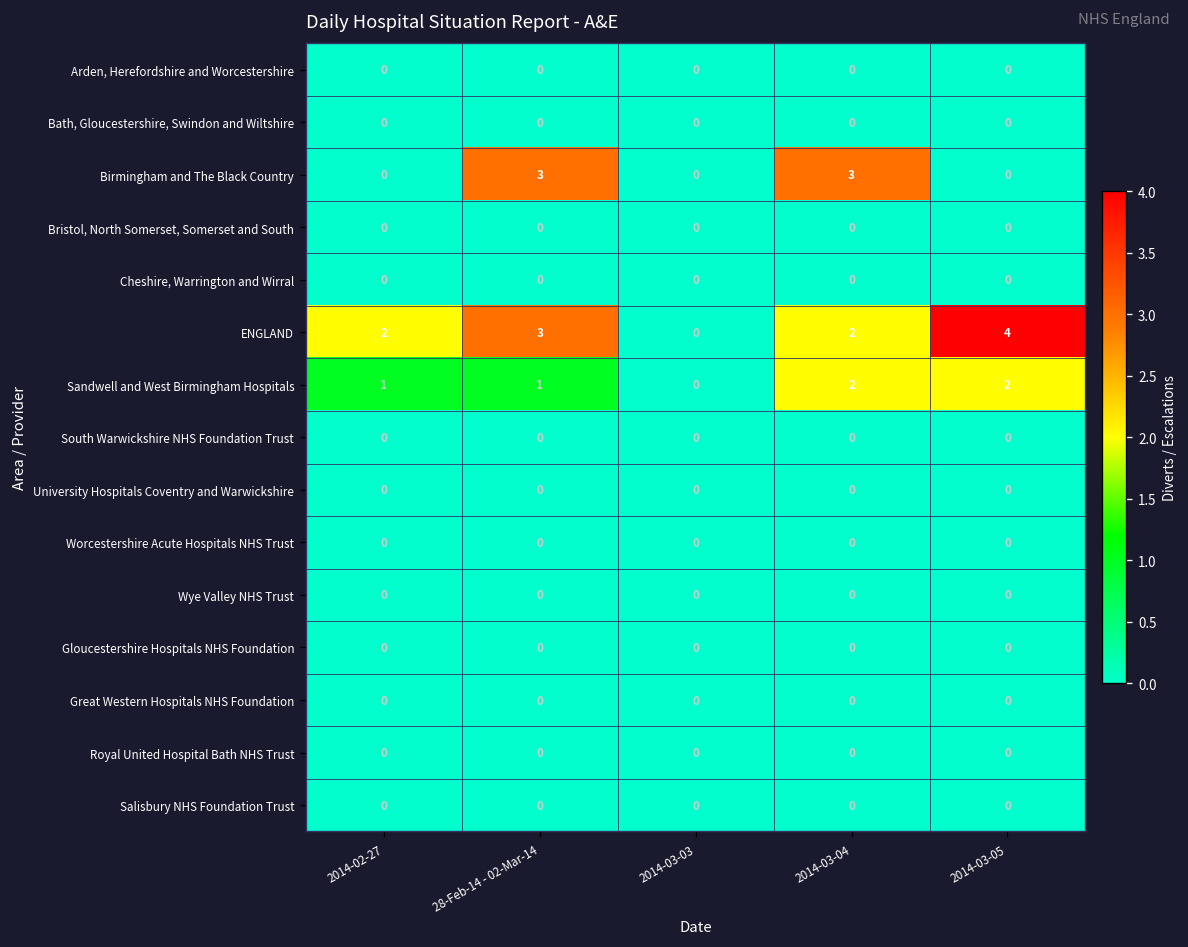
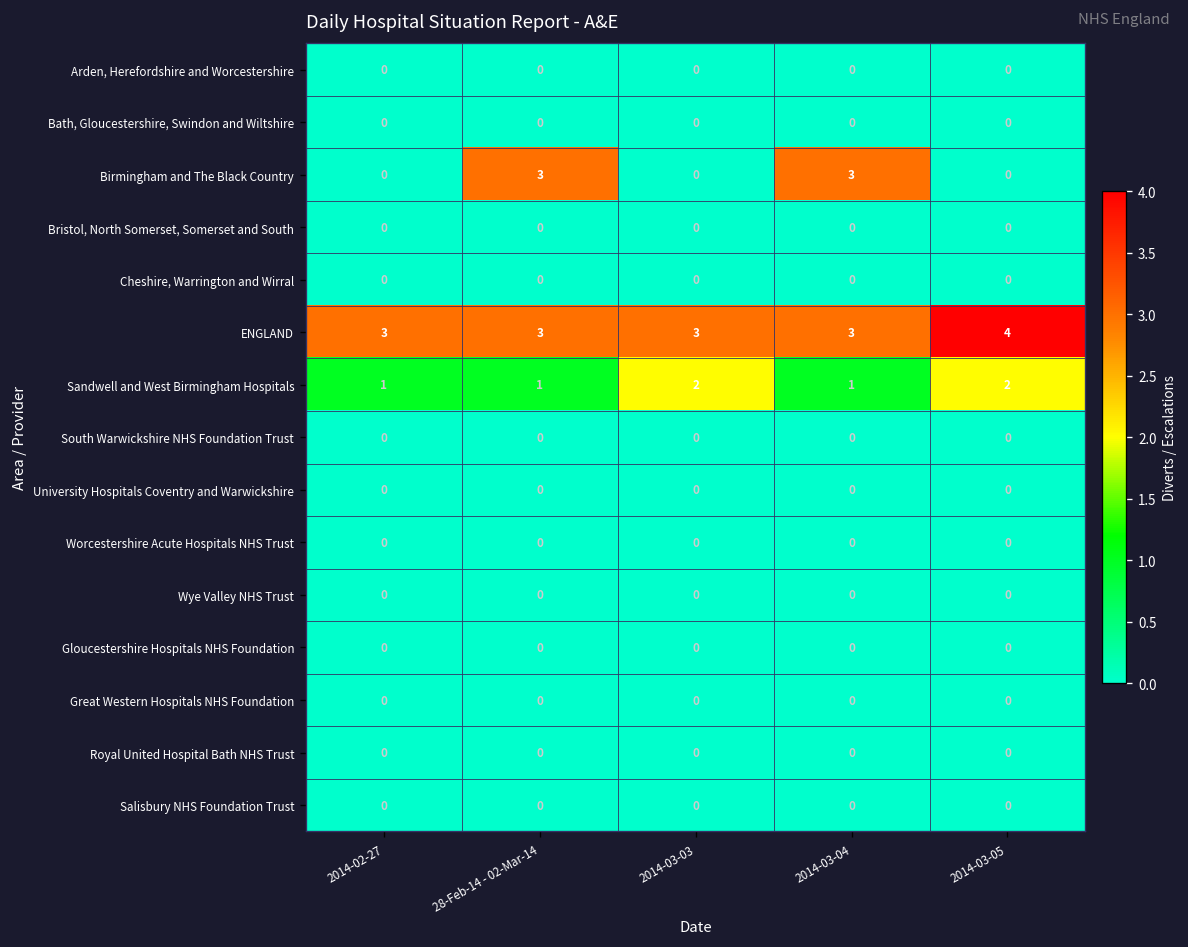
ENGLAND, 2014-02-27: 2 -> 3
ENGLAND, 2014-03-03: 0 -> 3
ENGLAND, 2014-03-04: 2 -> 3
Sandwell and West Birmingham Hospitals, 2014-03-03: 0 -> 2
Sandwell and West Birmingham Hospitals, 2014-03-04: 2 -> 1
